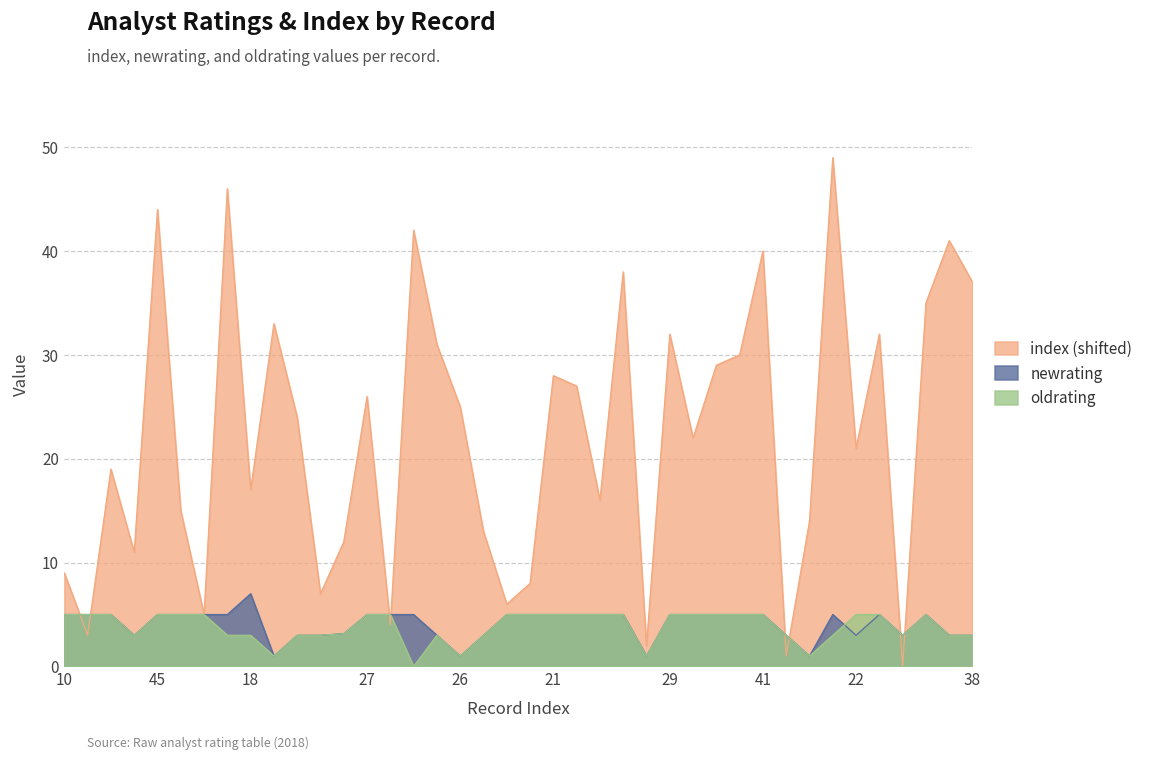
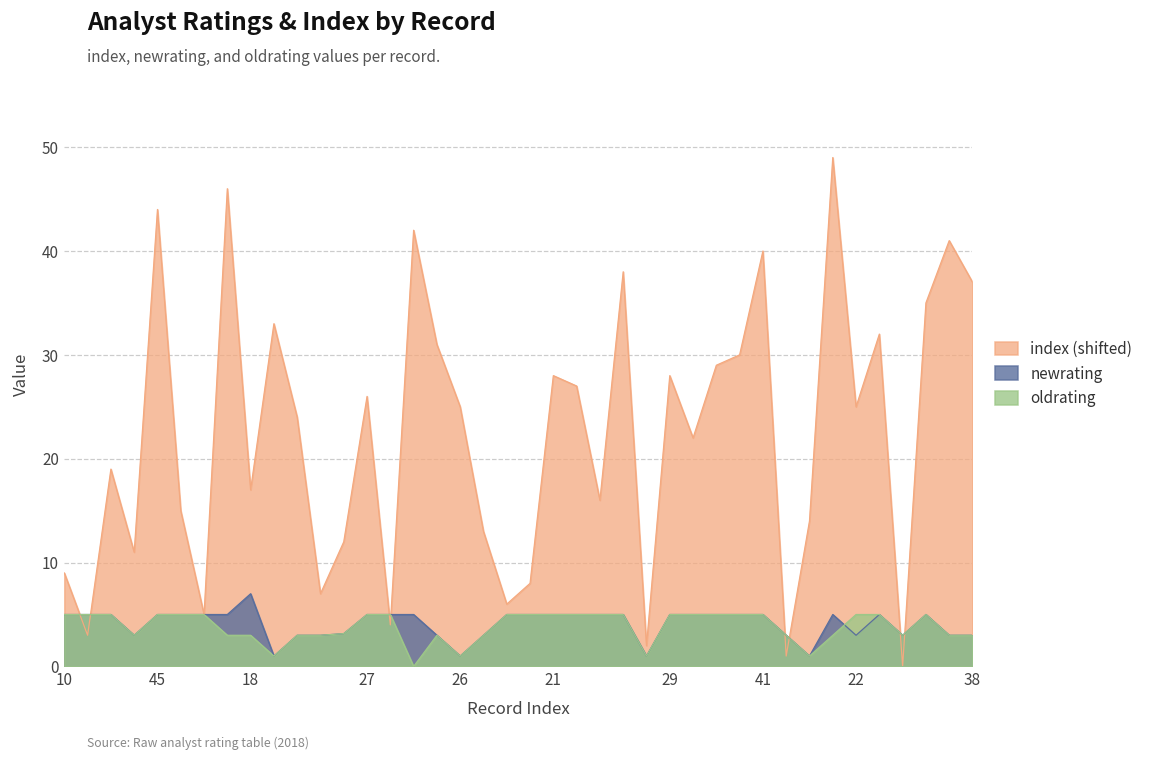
index (shifted), 29: 32 -> 28
index (shifted), 22: 21 -> 25
